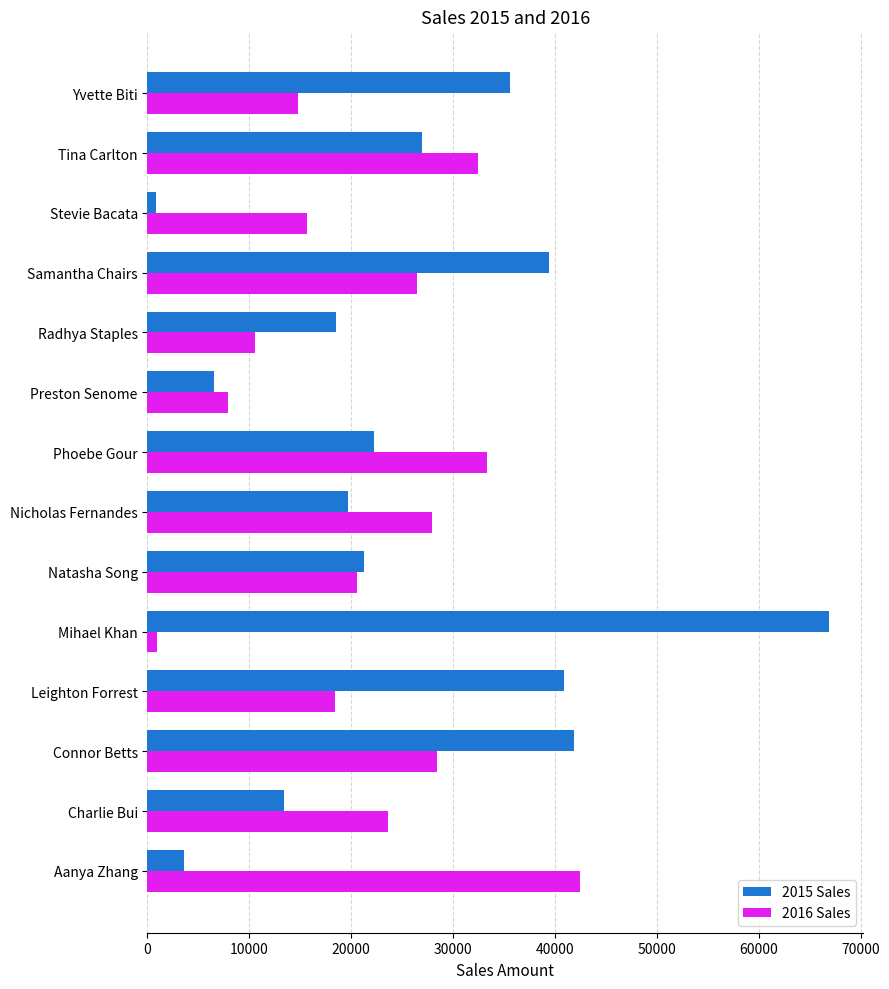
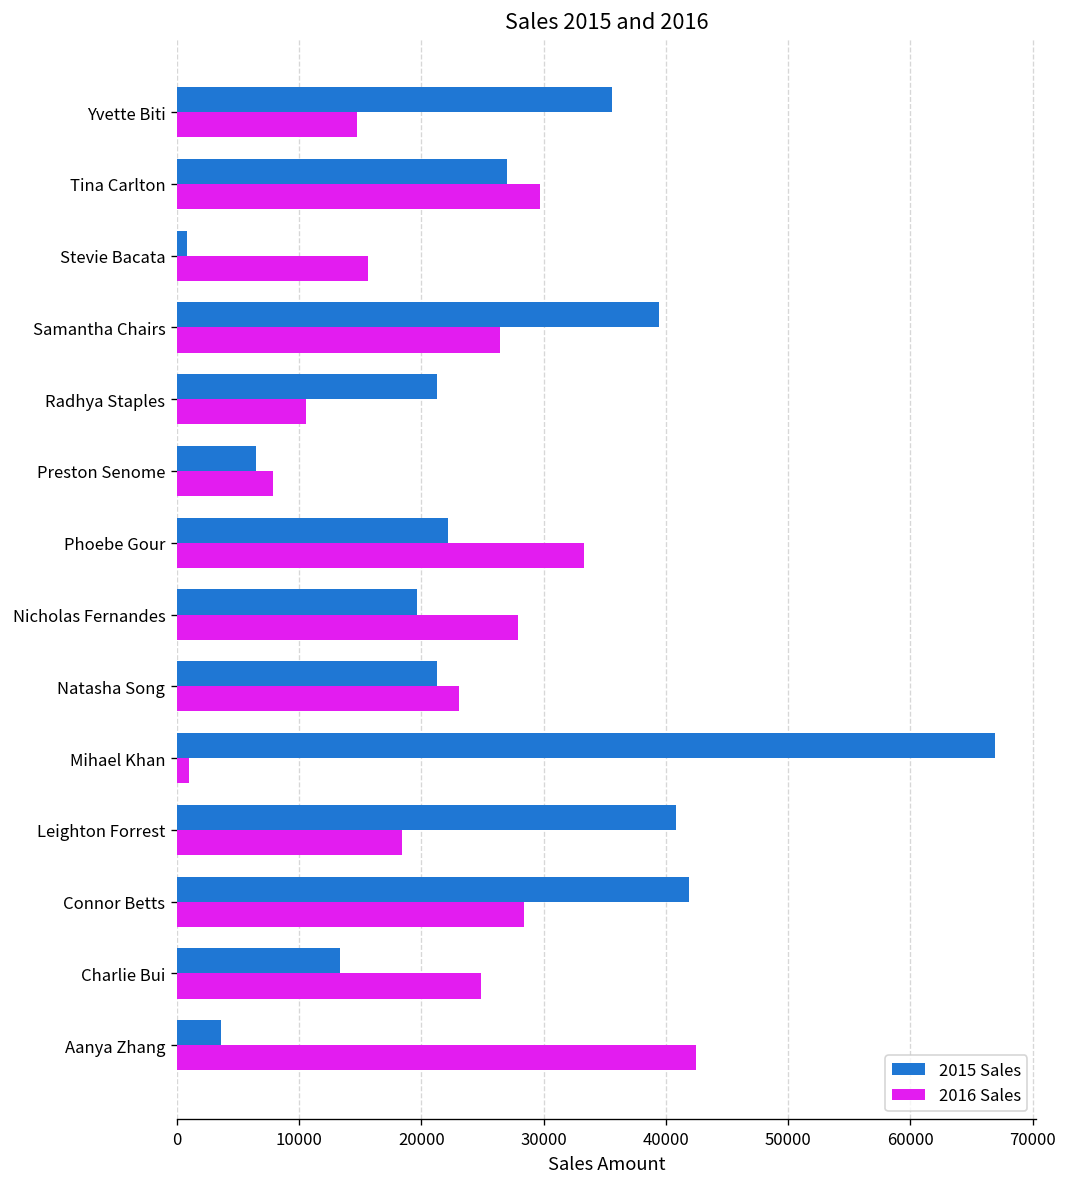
2016 Sales, Tina Carlton: 32400 -> 29700
2015 Sales, Radhya Staples: 18500 -> 21300
2016 Sales, Natasha Song: 20600 -> 23100
2016 Sales, Charlie Bui: 23600 -> 24900
